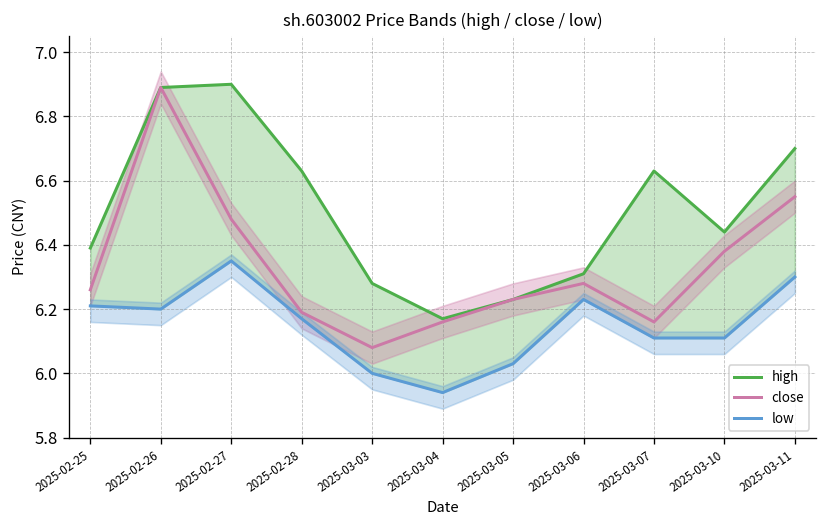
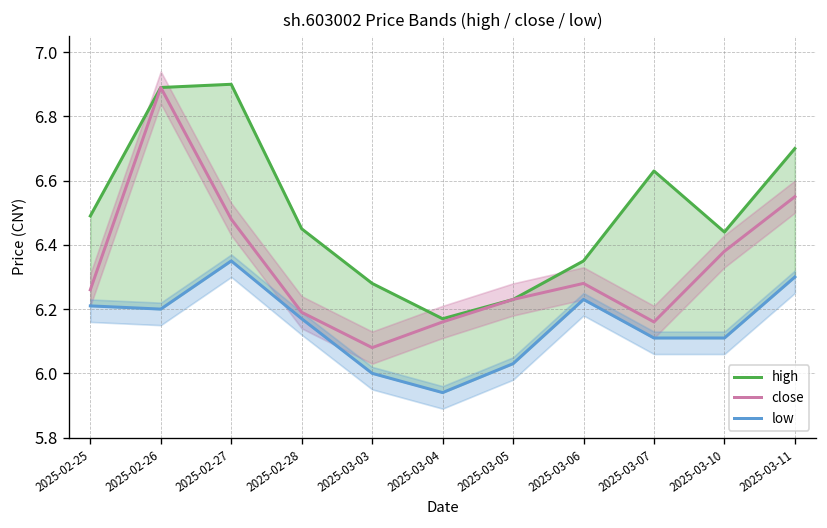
high, 2025-02-25: 6.39 -> 6.49
high, 2025-02-28: 6.63 -> 6.45
high, 2025-03-06: 6.31 -> 6.35
